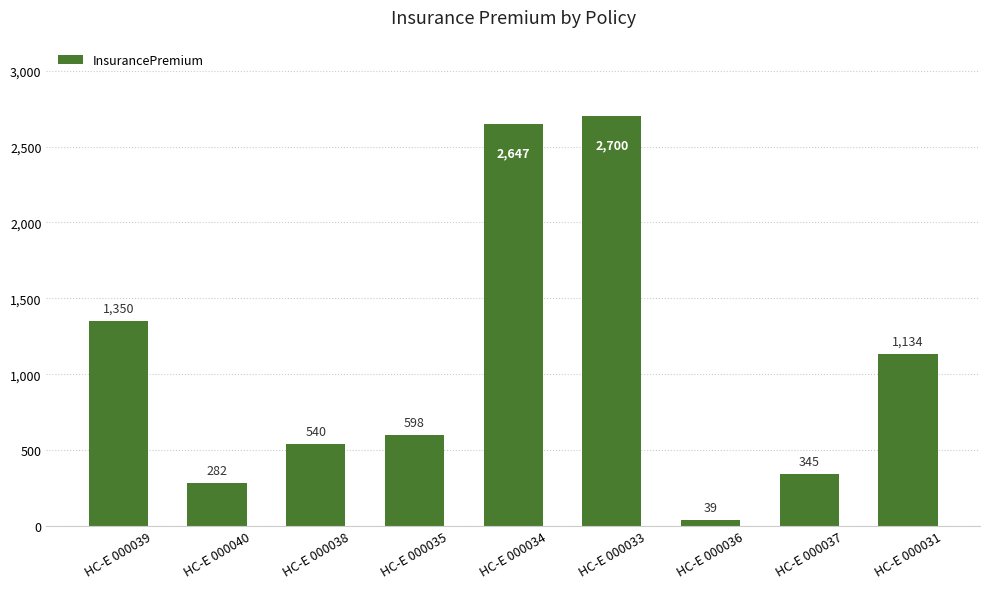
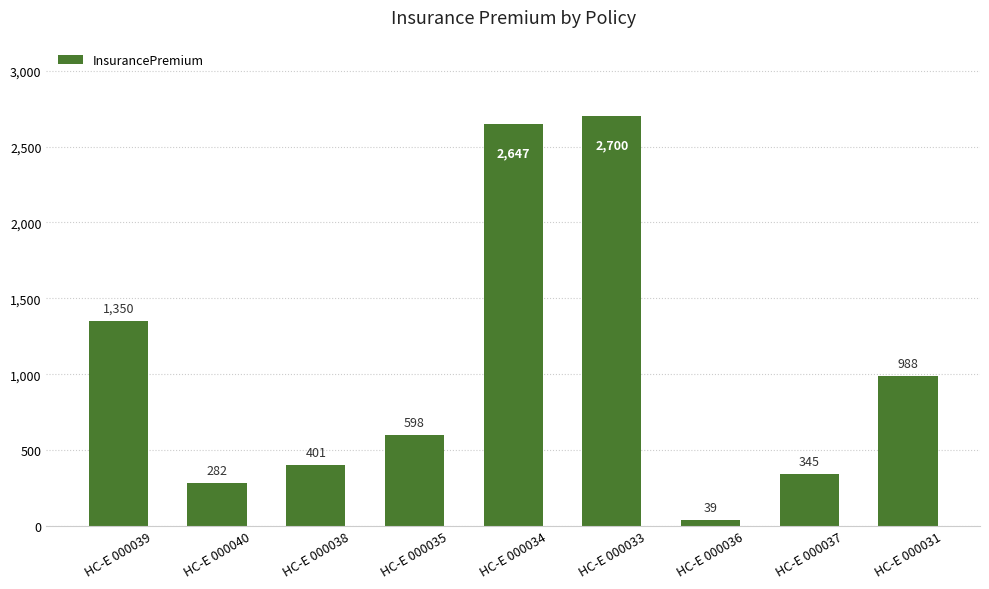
НС-Е 000038: 540 -> 401
НС-Е 000031: 1,134 -> 988
